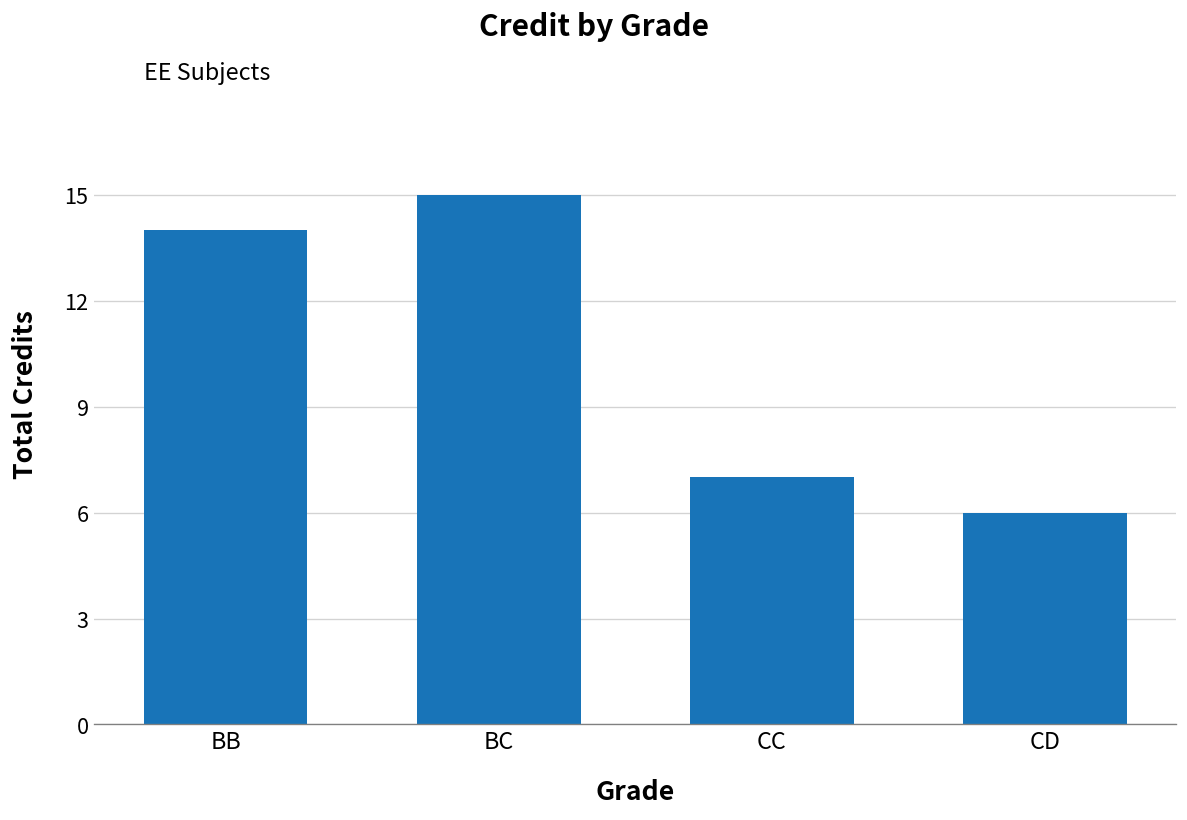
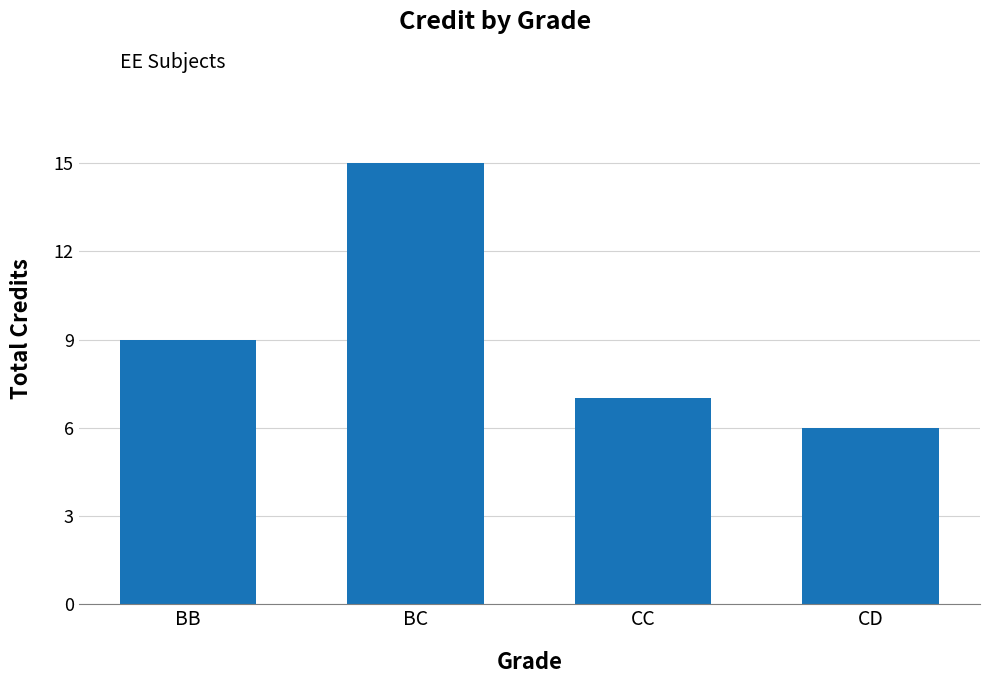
BB: 14 -> 9
